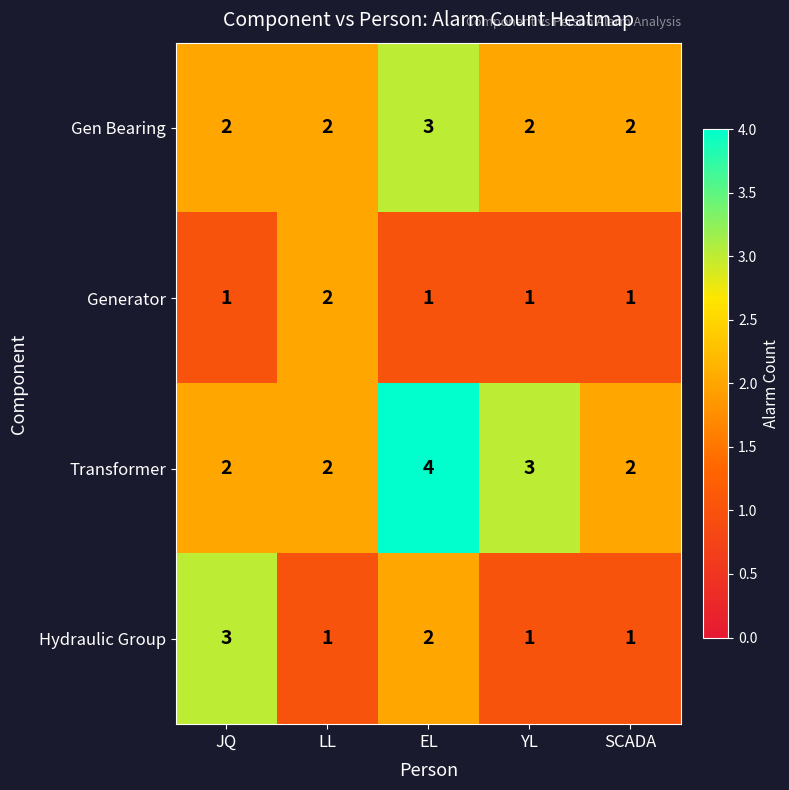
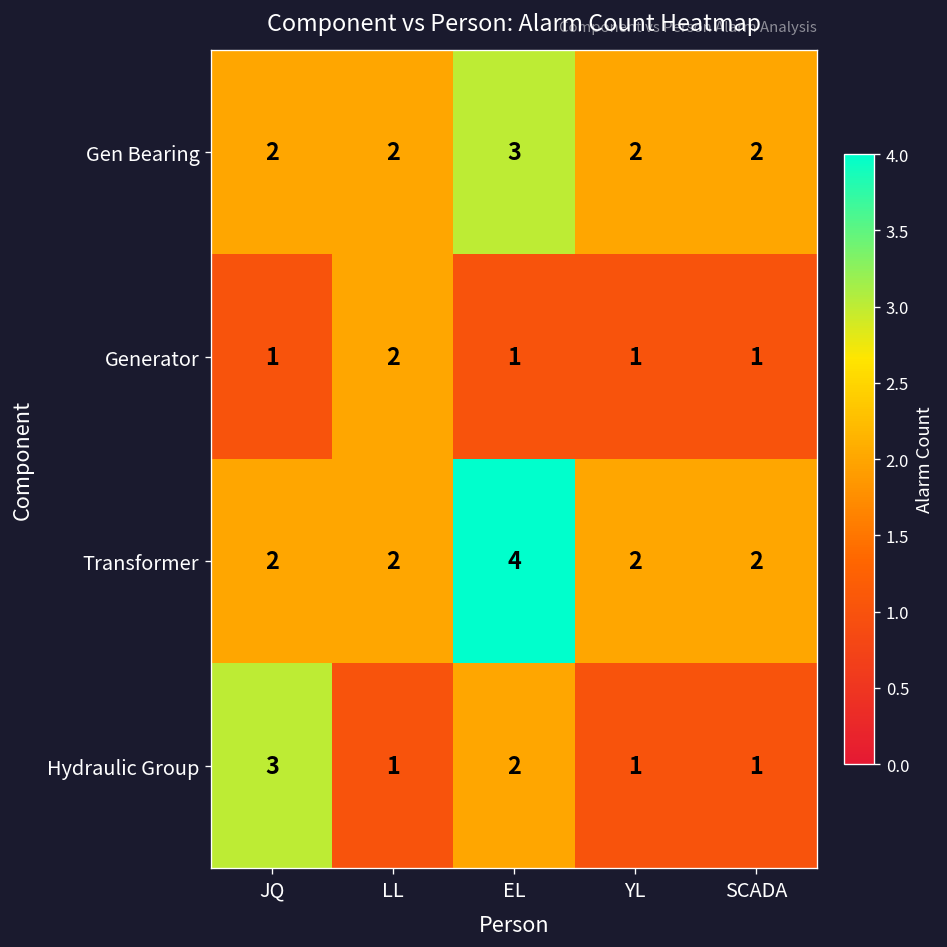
Transformer, YL: 3 -> 2
